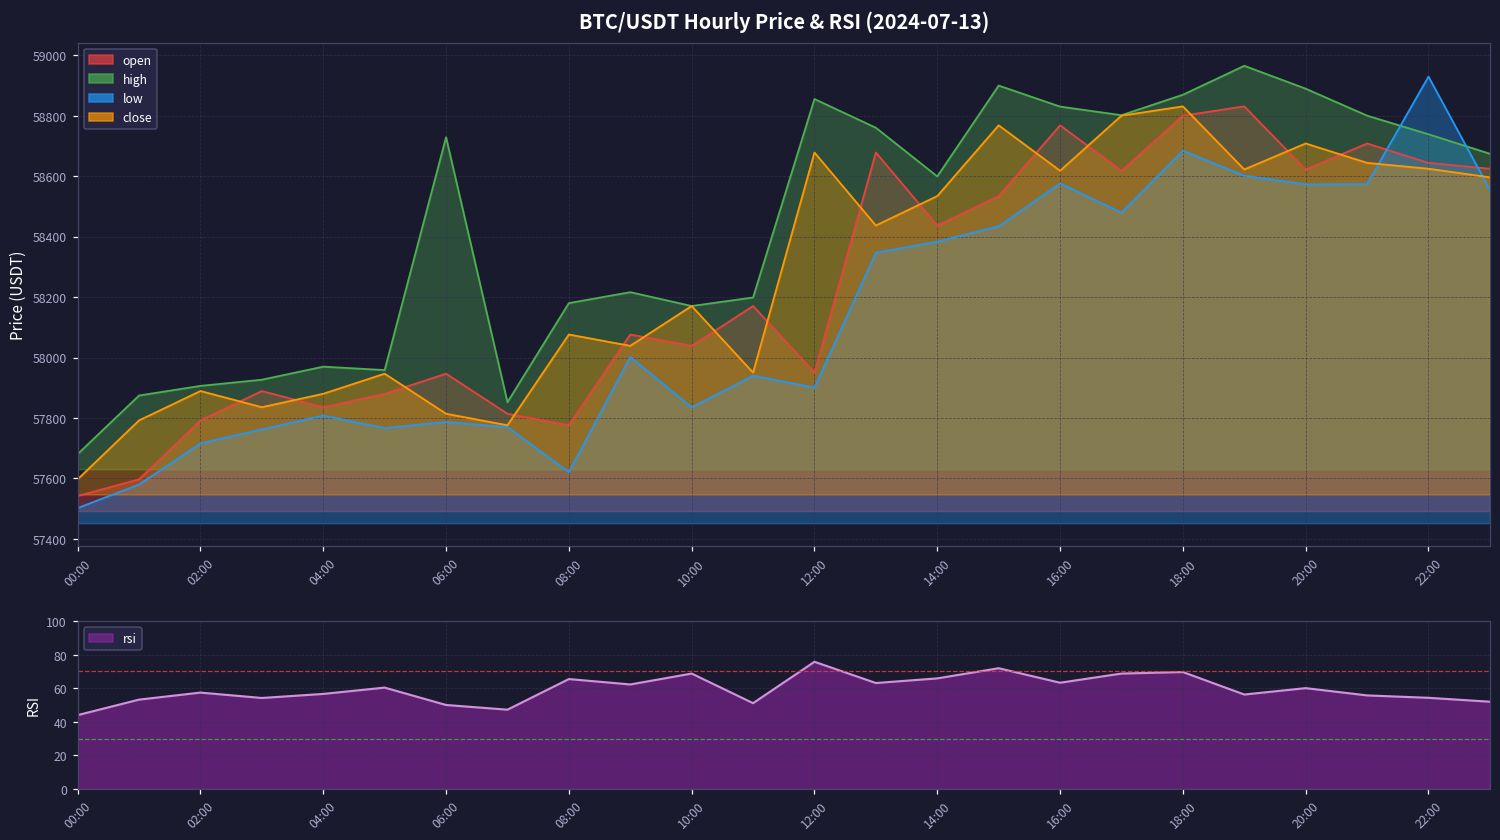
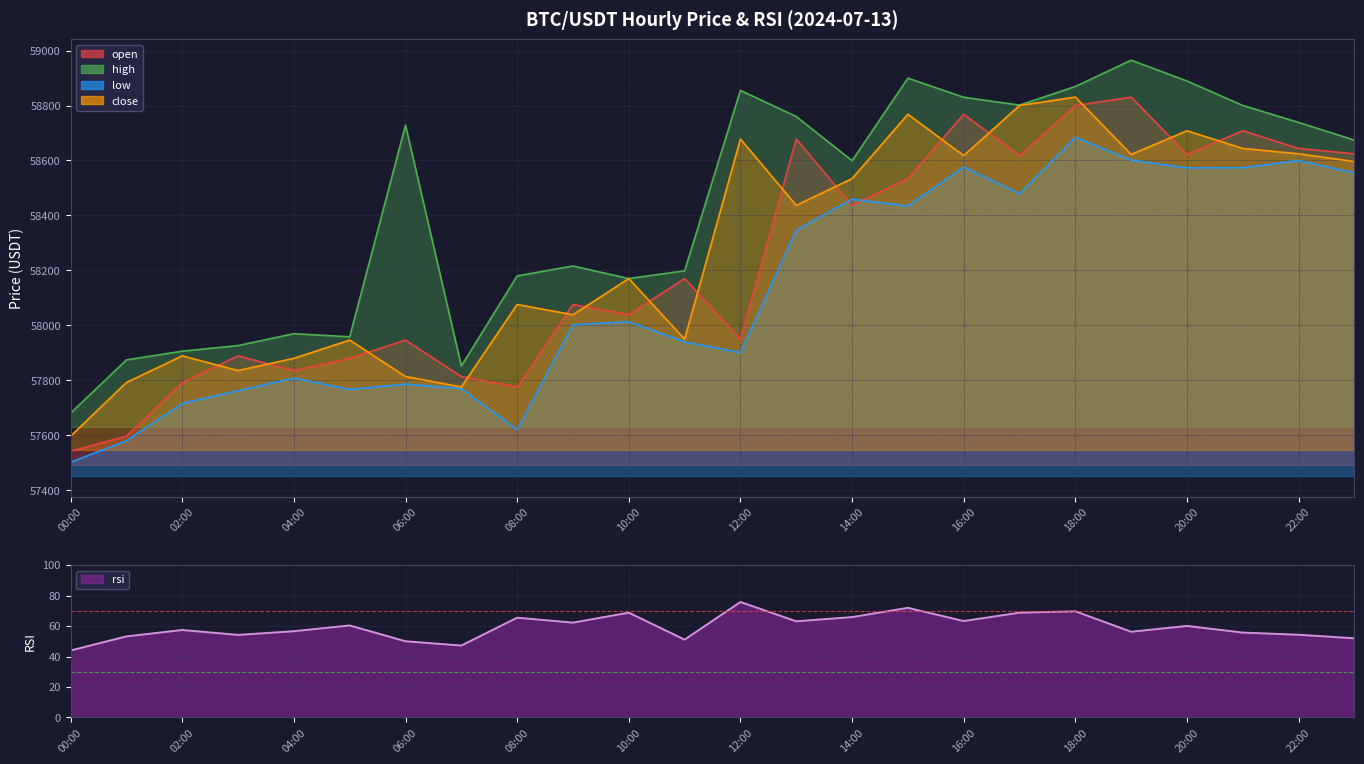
BTC/USDT Hourly Price & RSI (2024-07-13), low, 10:00: 57840 -> 58010
BTC/USDT Hourly Price & RSI (2024-07-13), low, 14:00: 58380 -> 58460
BTC/USDT Hourly Price & RSI (2024-07-13), low, 22:00: 58930 -> 58600
